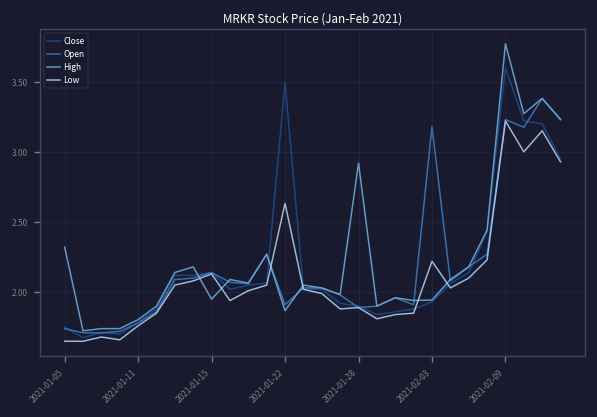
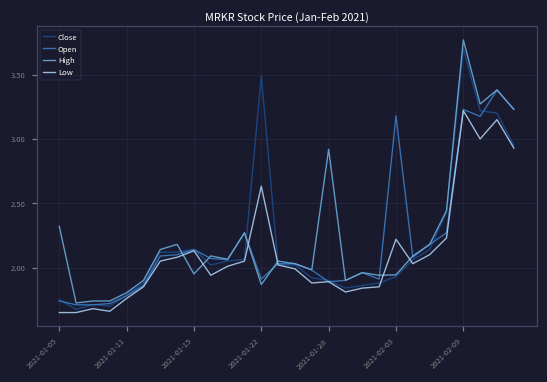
Close, 2021-02-09: 3.6 -> 3.7
